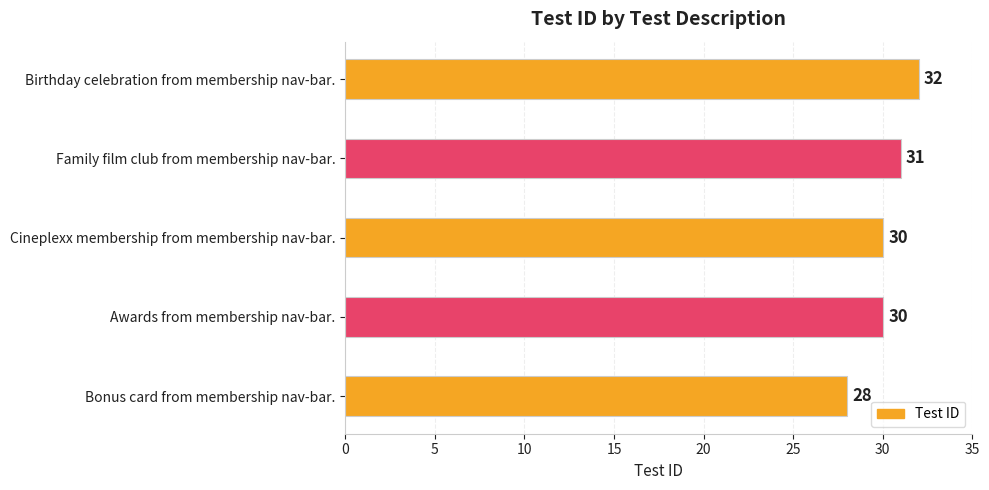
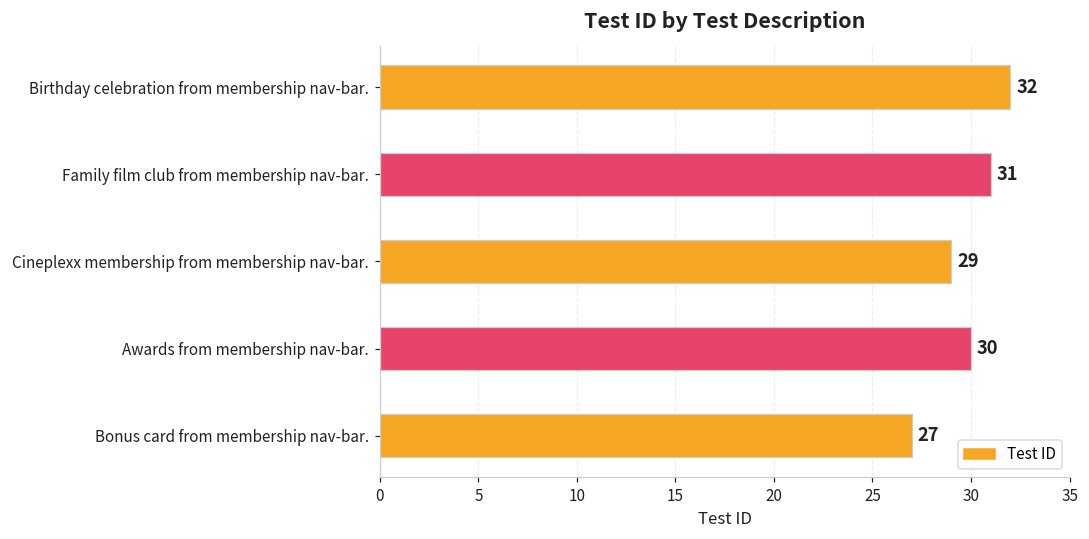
Cineplexx membership from membership nav-bar.: 30 -> 29
Bonus card from membership nav-bar.: 28 -> 27
